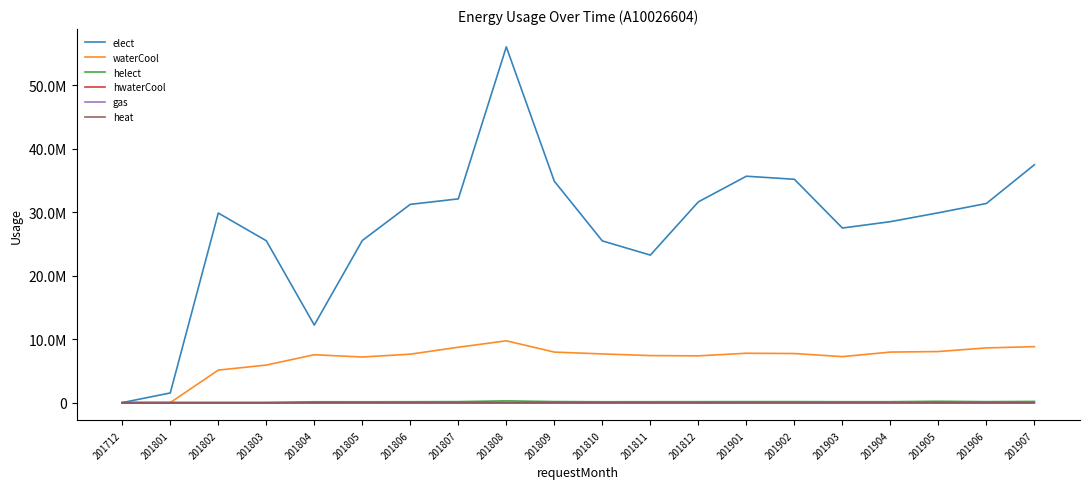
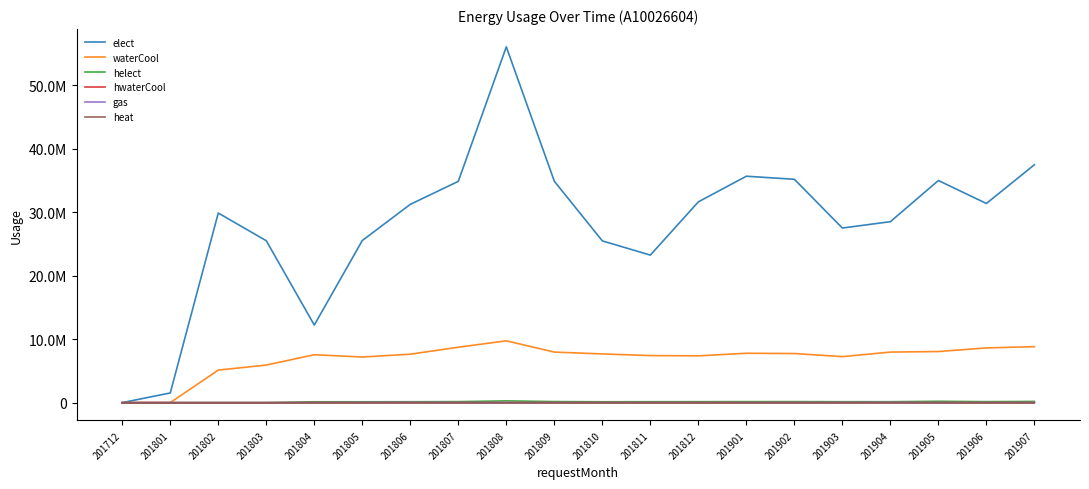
elect, 201807: 32000000 -> 35000000
elect, 201905: 30000000 -> 35000000
